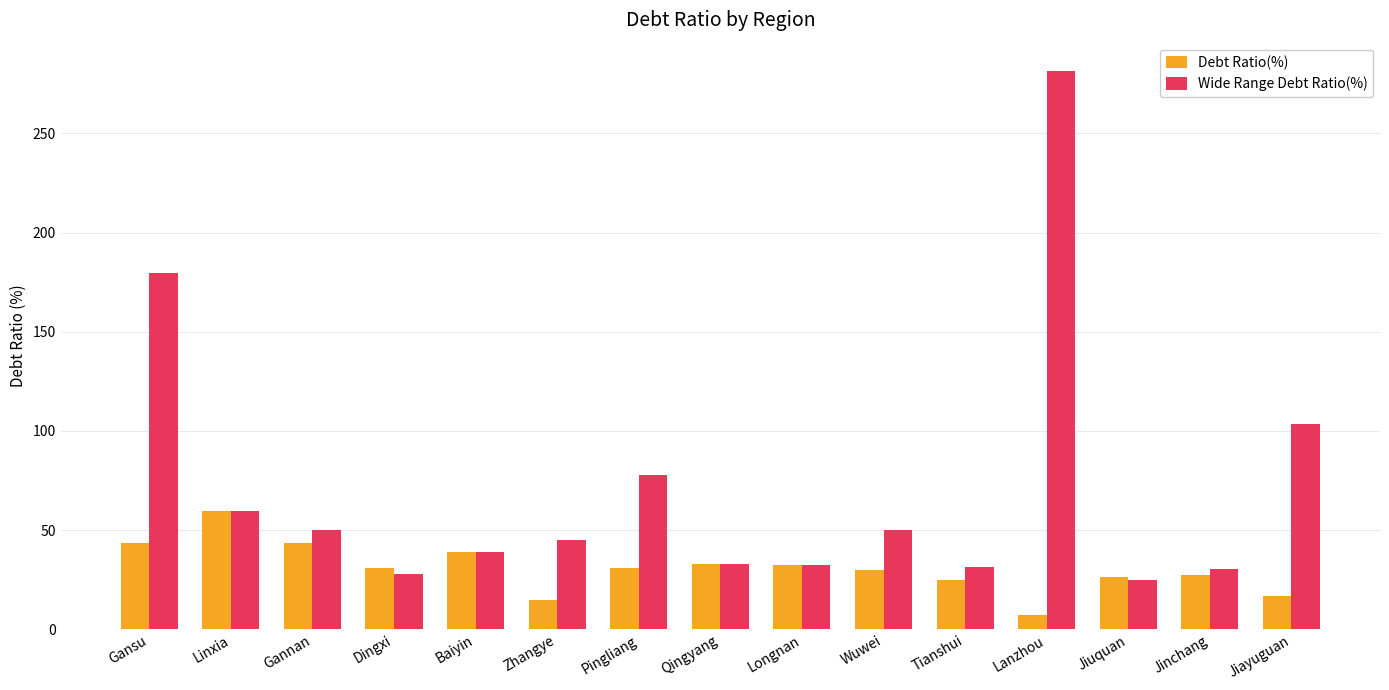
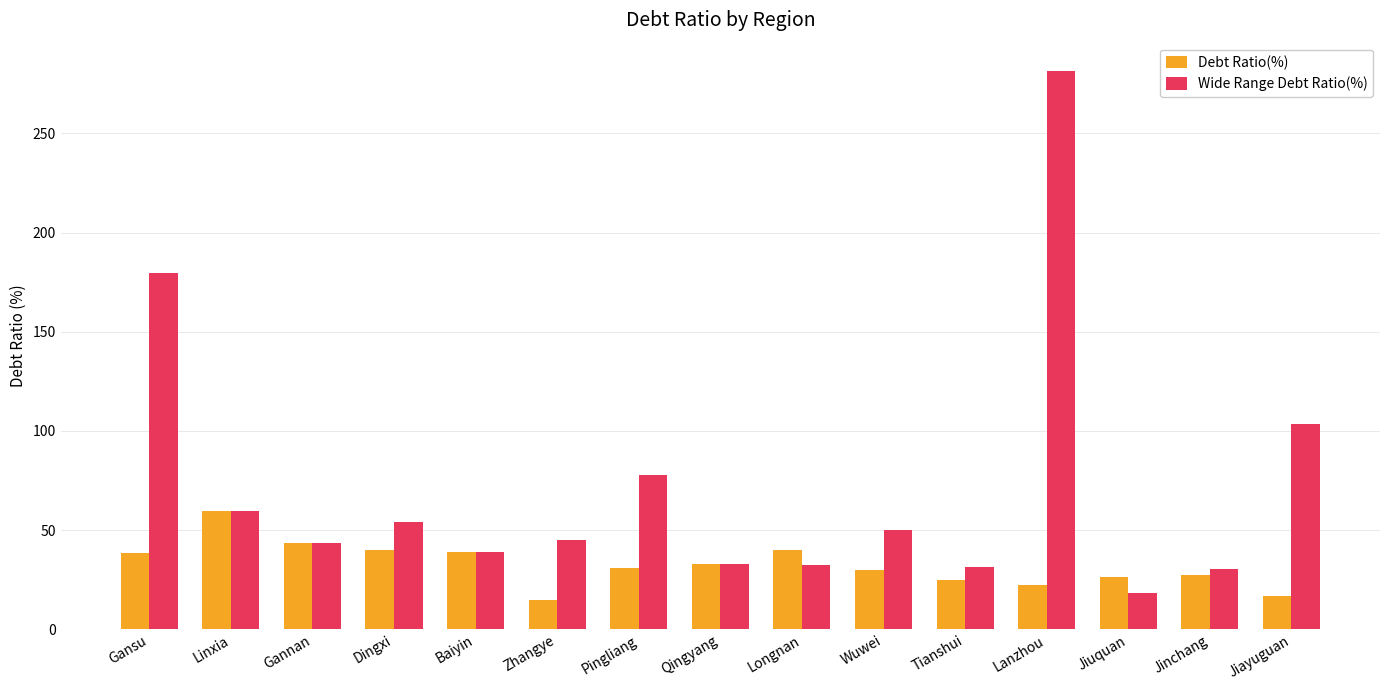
Debt Ratio(%), Gansu: 44 -> 39
Wide Range Debt Ratio(%), Gannan: 50 -> 44
Debt Ratio(%), Dingxi: 31 -> 40
Wide Range Debt Ratio(%), Dingxi: 28 -> 54
Debt Ratio(%), Longnan: 32 -> 40
Debt Ratio(%), Lanzhou: 7 -> 22
Wide Range Debt Ratio(%), Jiuquan: 25 -> 18
